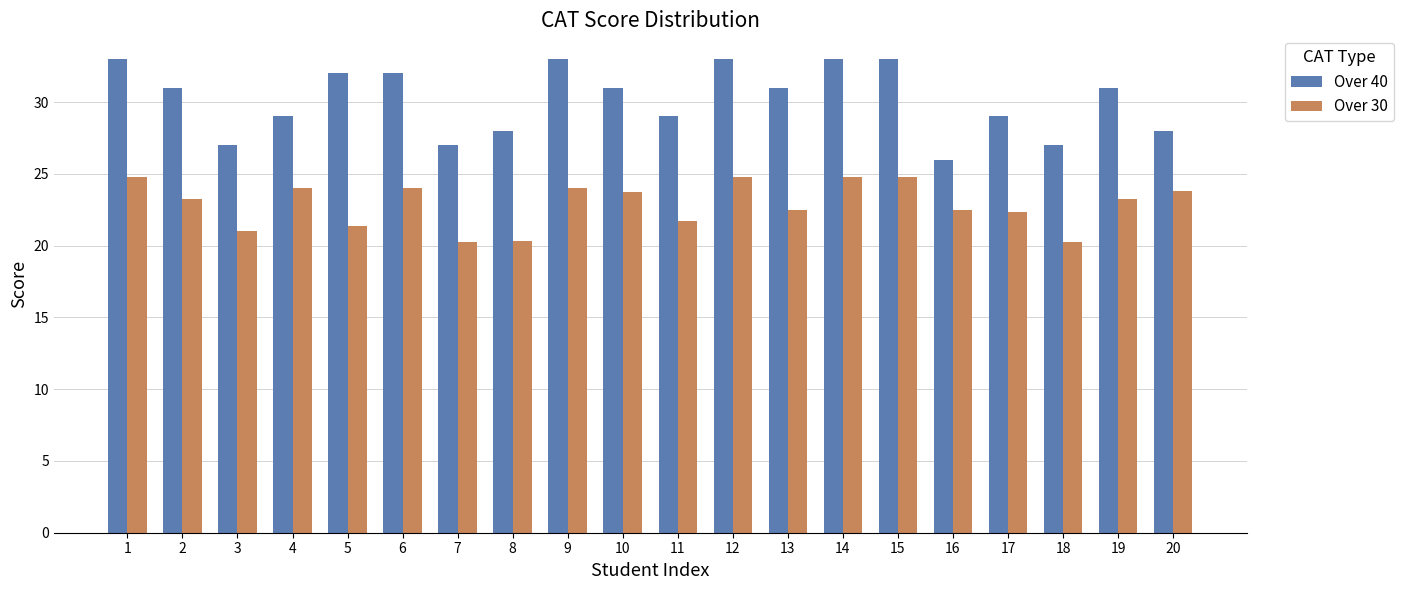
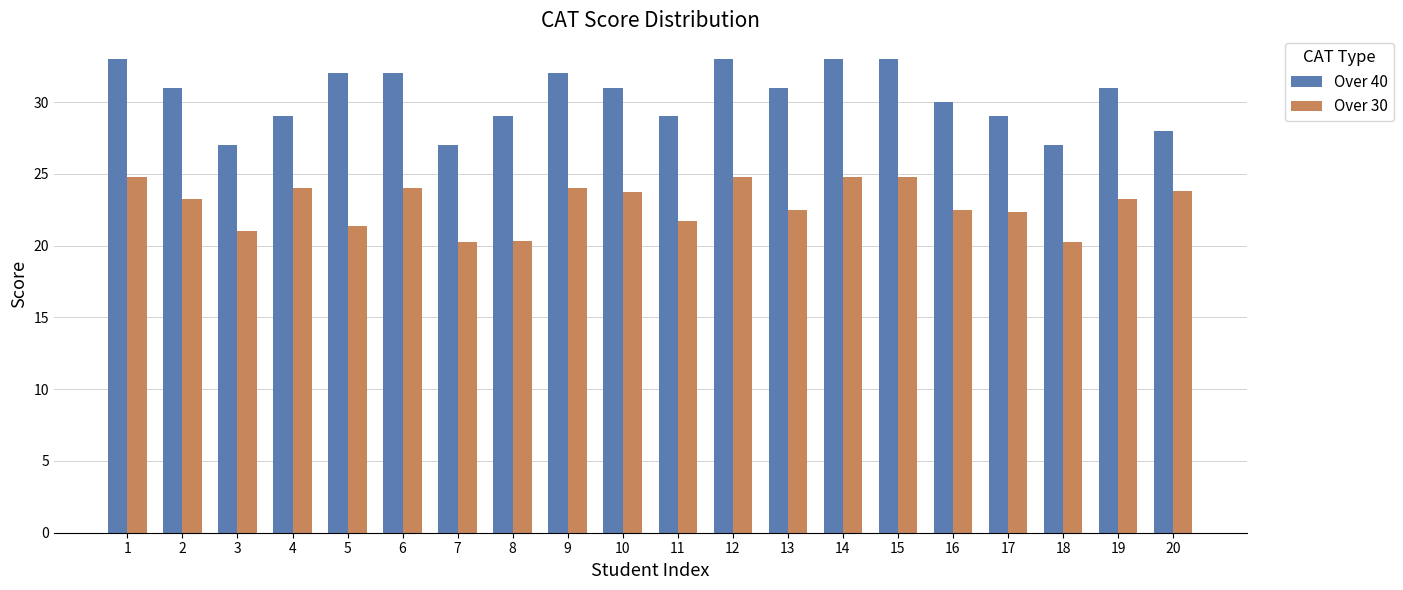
Over 40, 8: 28 -> 29
Over 40, 9: 33 -> 32
Over 40, 16: 26 -> 30
